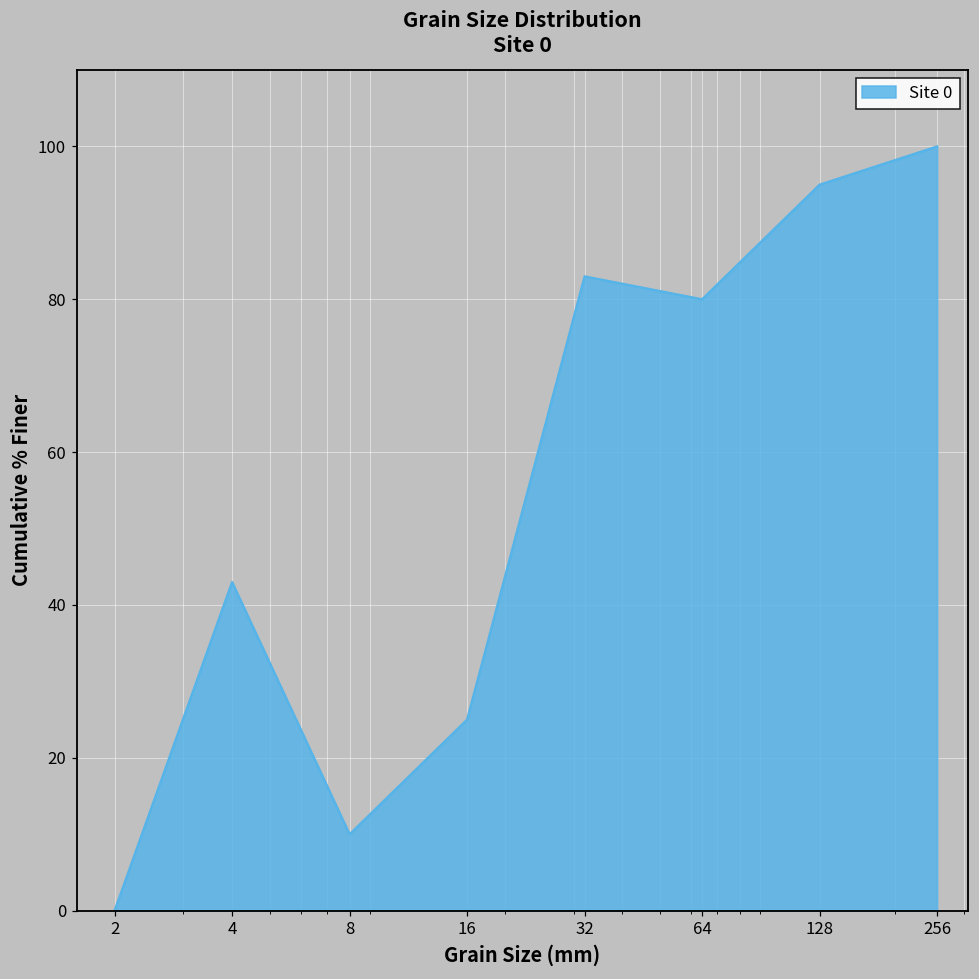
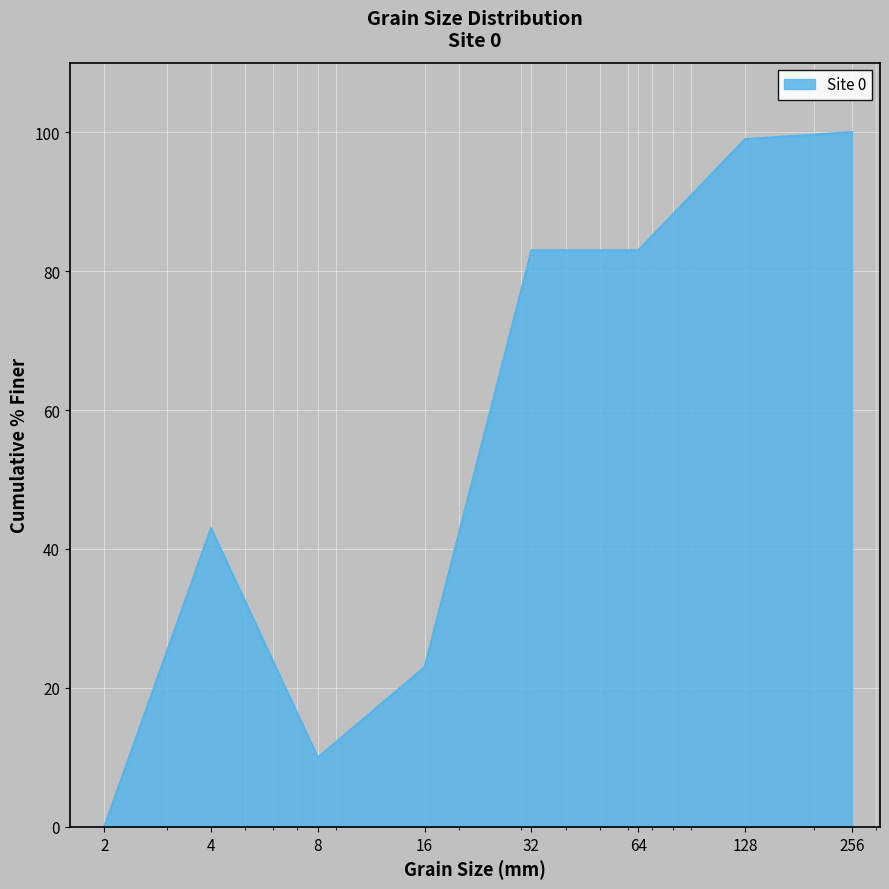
16: 25 -> 23
64: 80 -> 83
128: 95 -> 99
